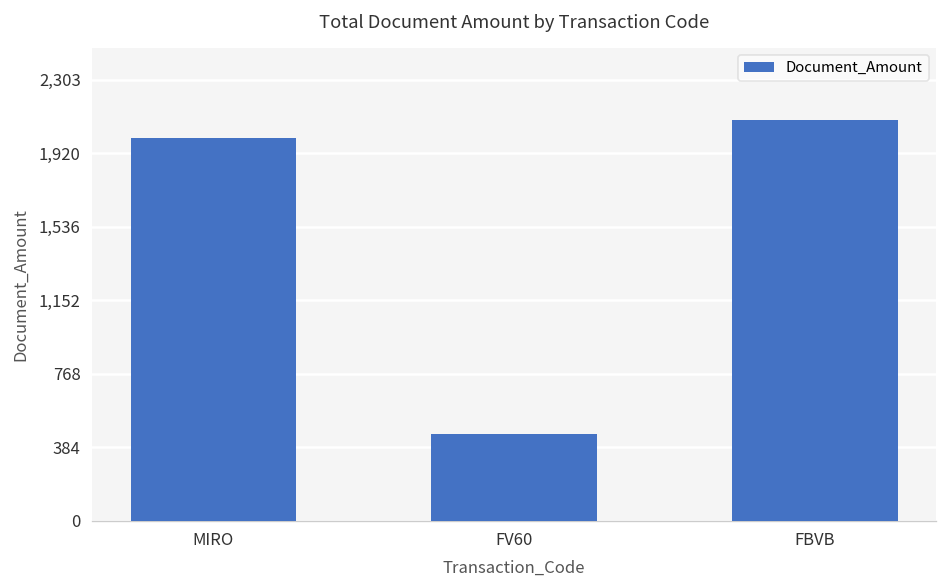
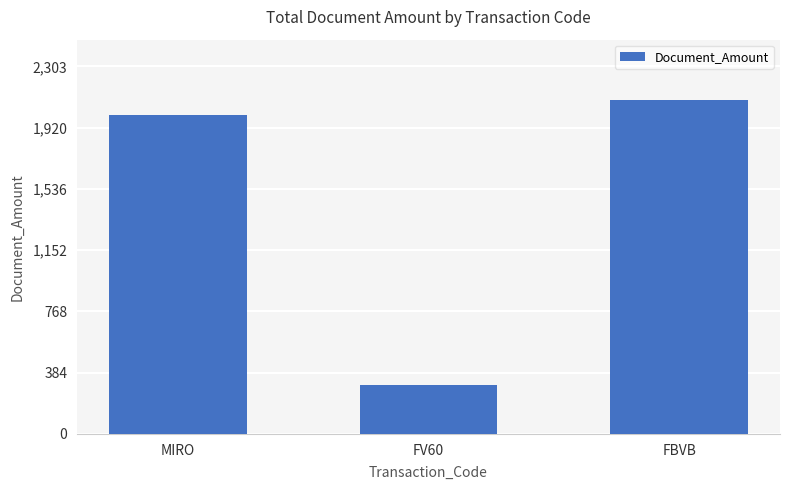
FV60: 450 -> 300
